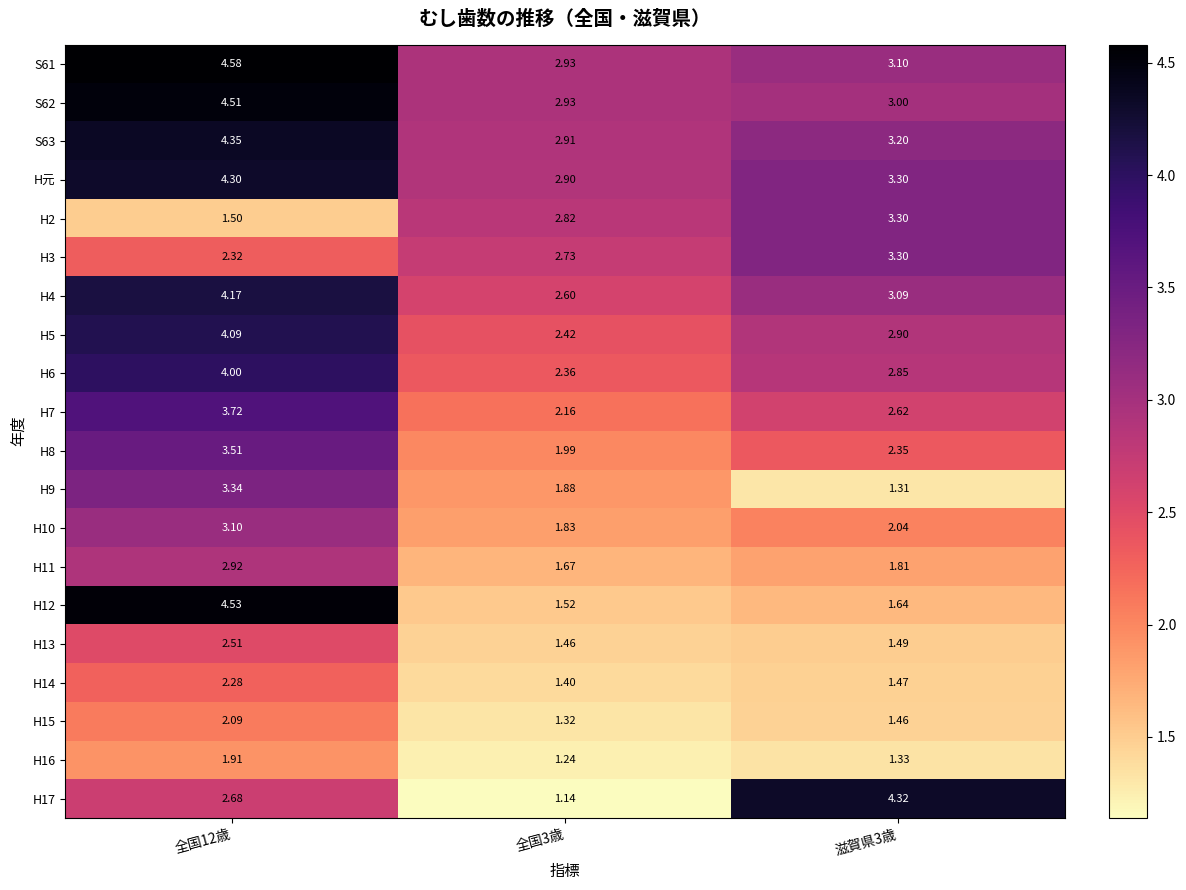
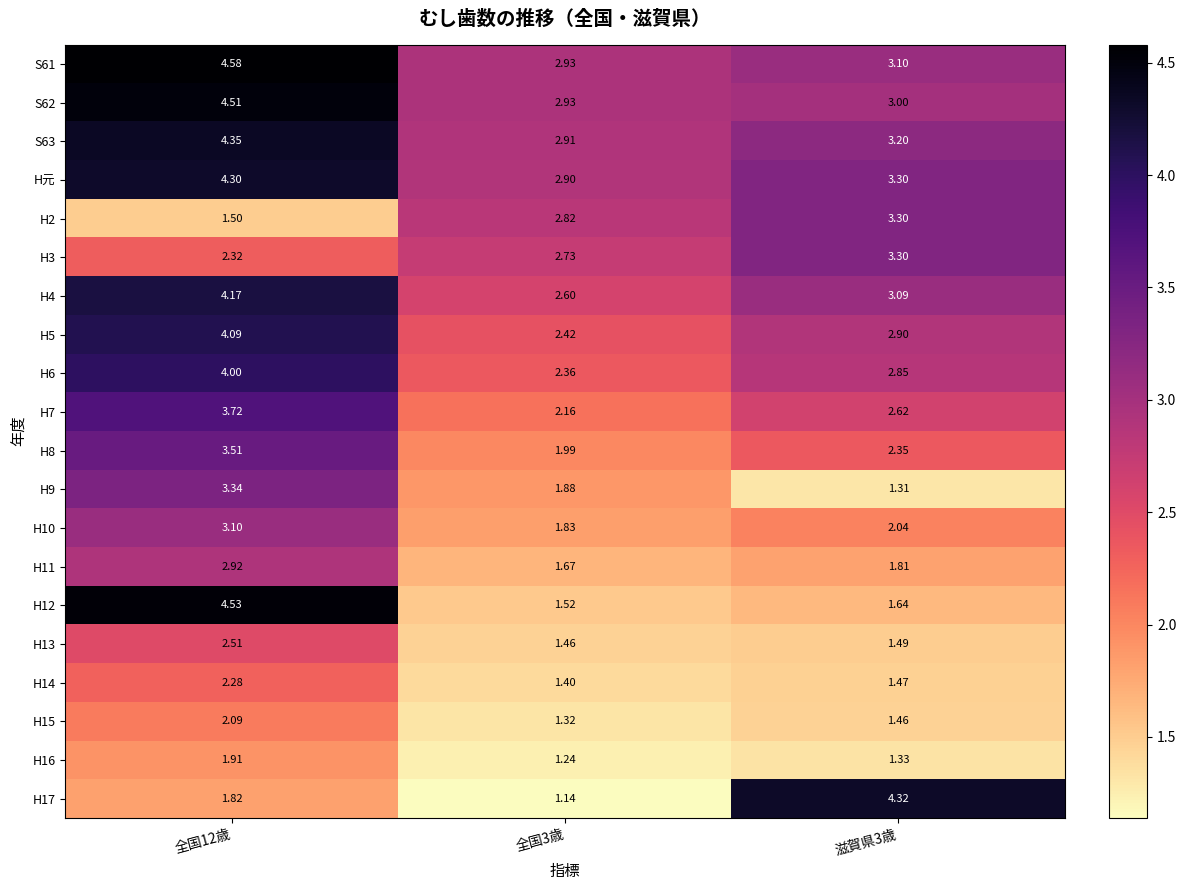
H17, 全国12歳: 2.68 -> 1.82
